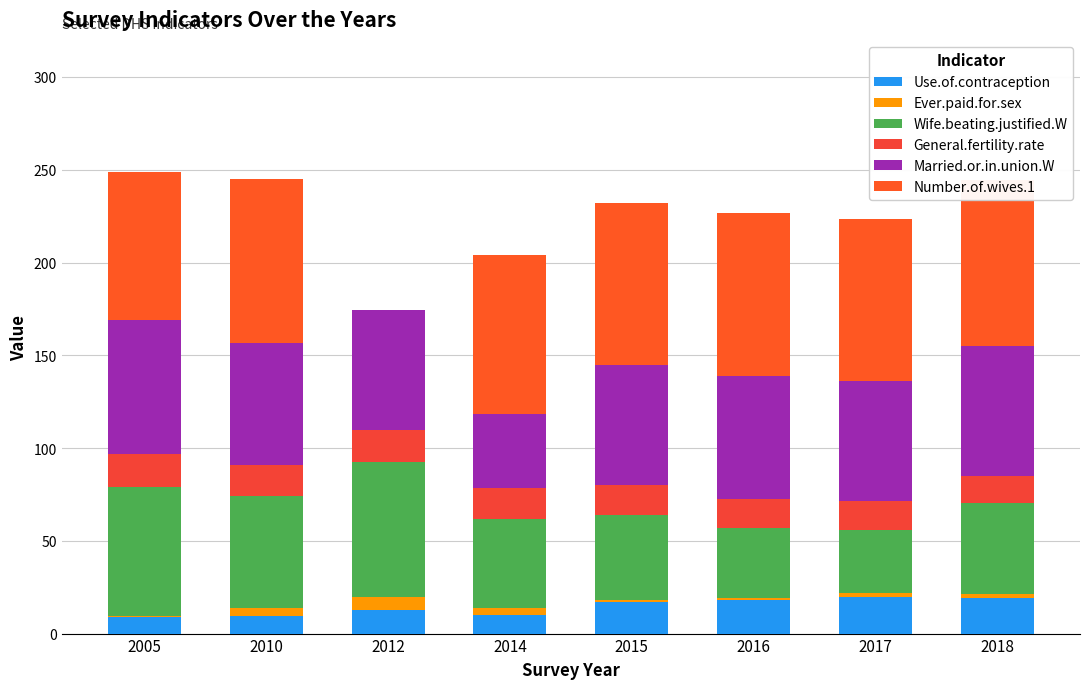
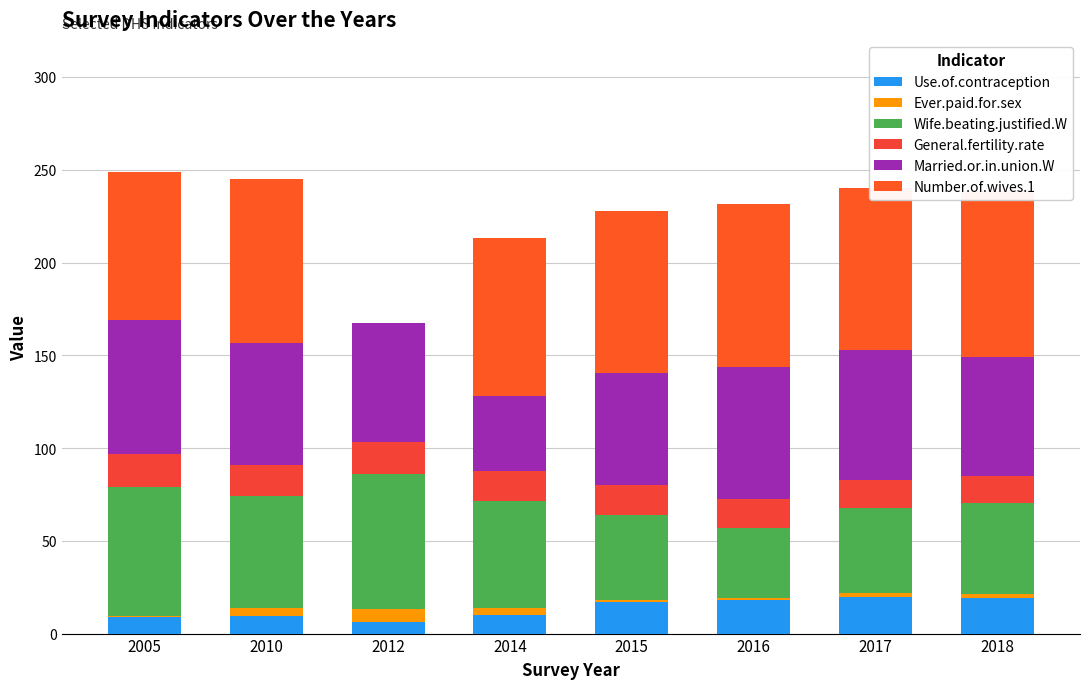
Use.of.contraception, 2012: 13 -> 6
Wife.beating.justified.W, 2014: 48 -> 57
Married.or.in.union.W, 2015: 65 -> 60
Married.or.in.union.W, 2016: 66 -> 71
Wife.beating.justified.W, 2017: 34 -> 46
Married.or.in.union.W, 2017: 65 -> 70
Married.or.in.union.W, 2018: 70 -> 64
